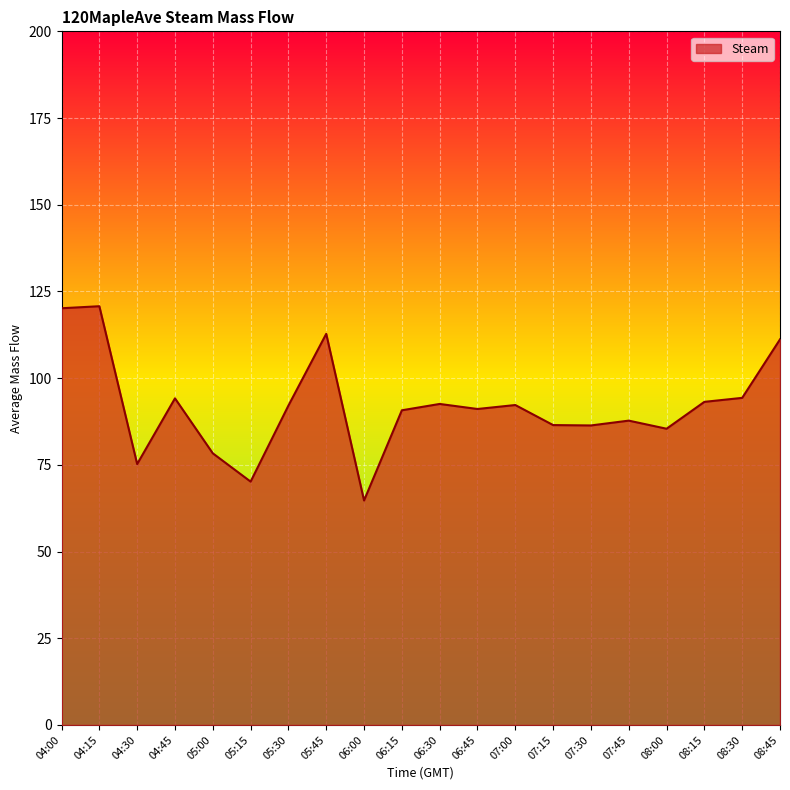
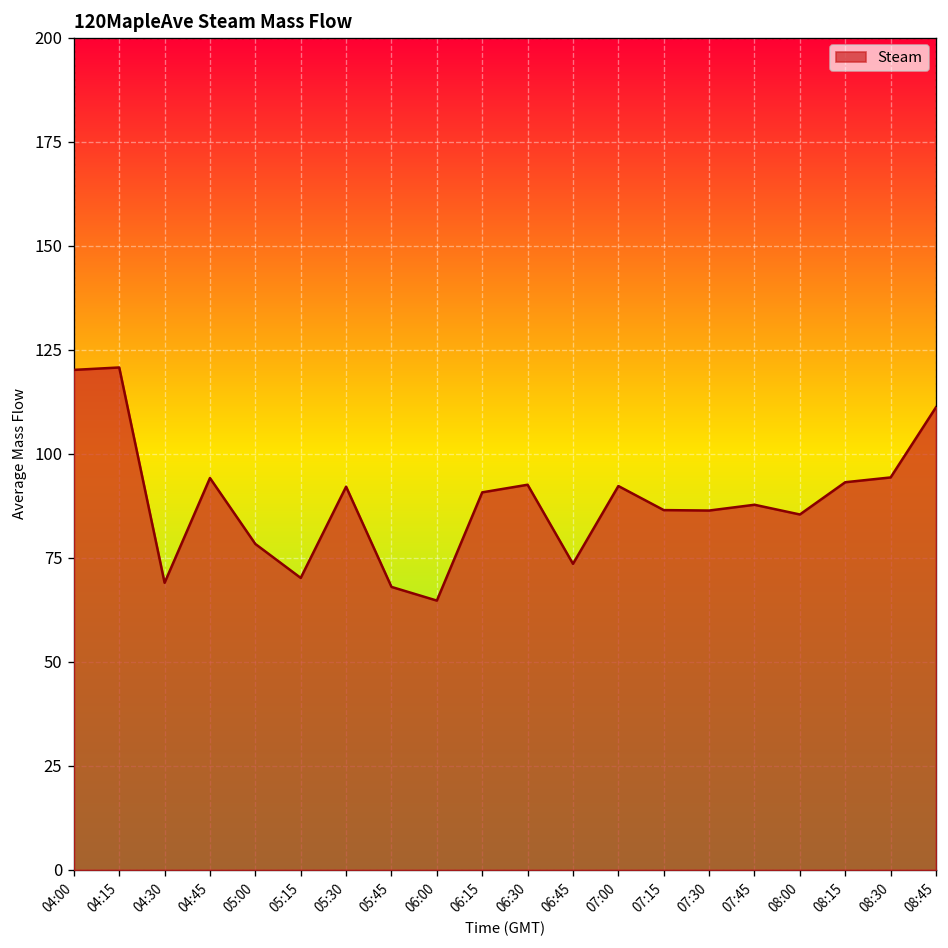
04:30: 75 -> 69
05:45: 113 -> 68
06:45: 91 -> 74
